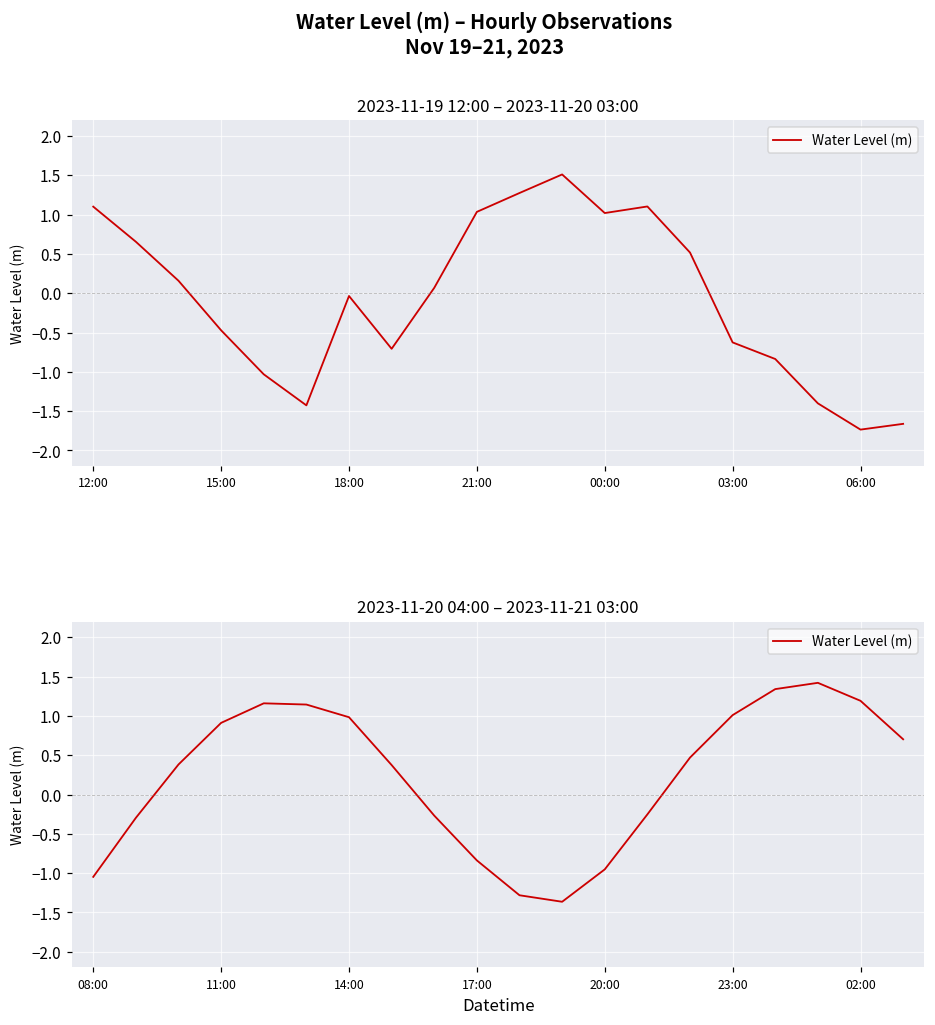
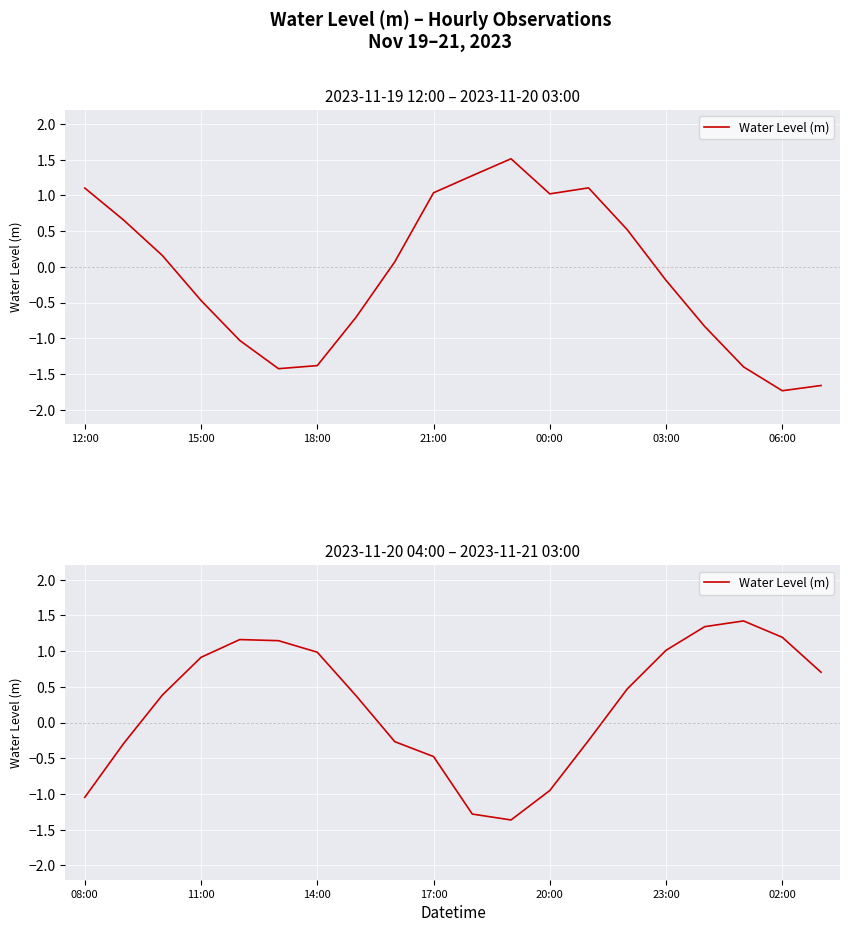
2023-11-19 12:00 – 2023-11-20 03:00, 18:00: 0.0 -> -1.4
2023-11-19 12:00 – 2023-11-20 03:00, 03:00: -0.6 -> -0.2
2023-11-20 04:00 – 2023-11-21 03:00, 17:00: -0.8 -> -0.5
